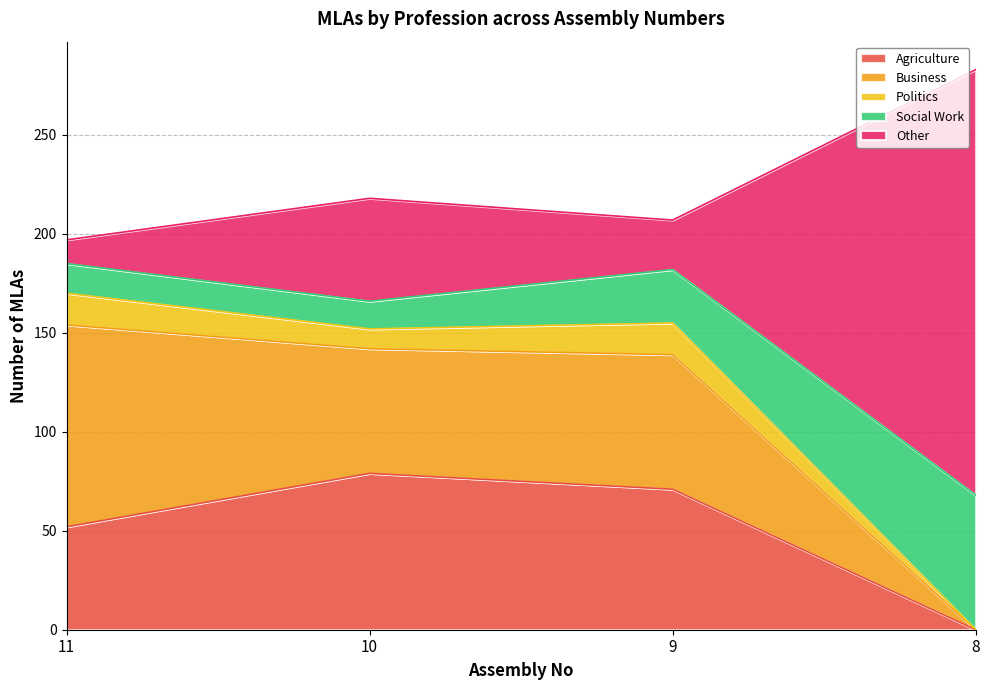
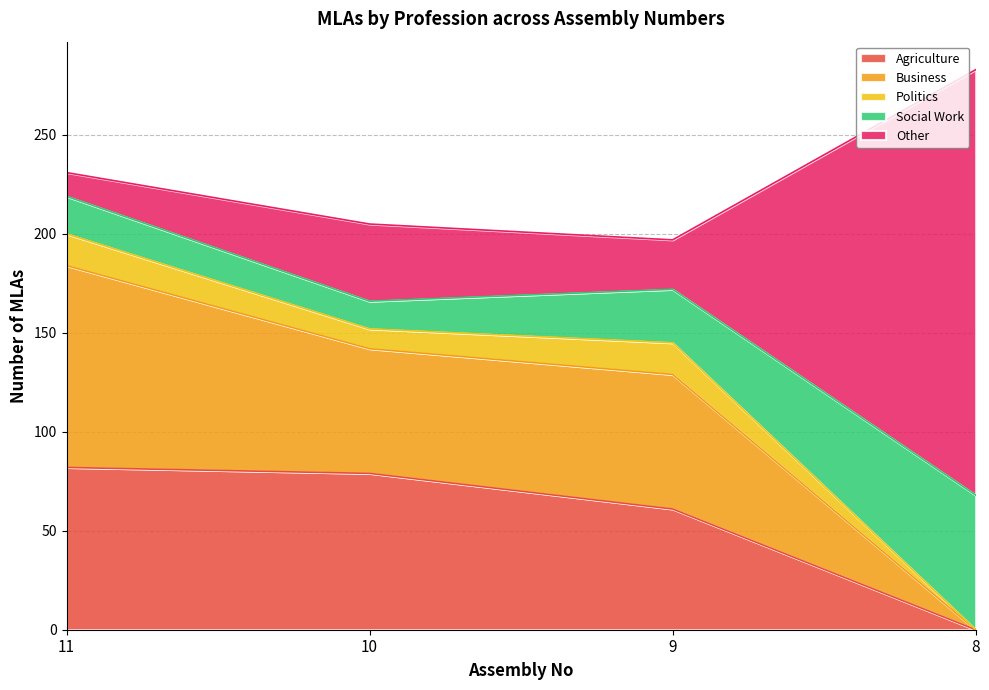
Agriculture, 11: 52 -> 82
Social Work, 11: 15 -> 19
Other, 10: 52 -> 39
Agriculture, 9: 71 -> 61
